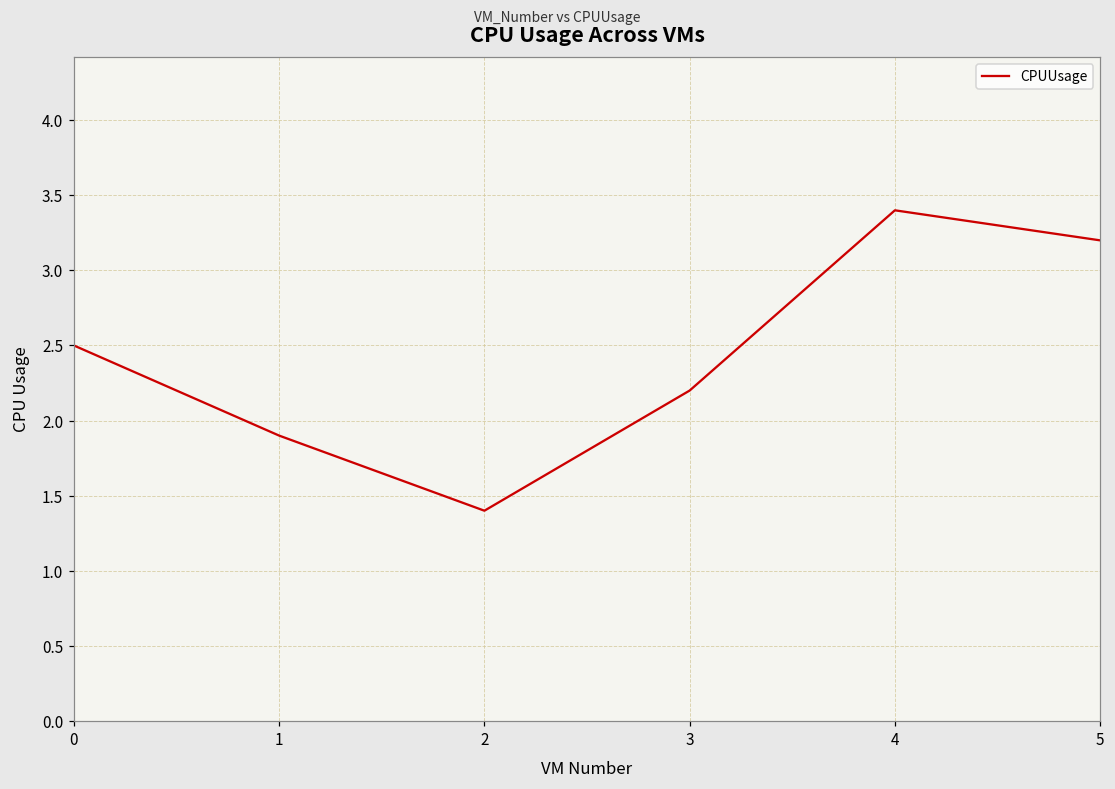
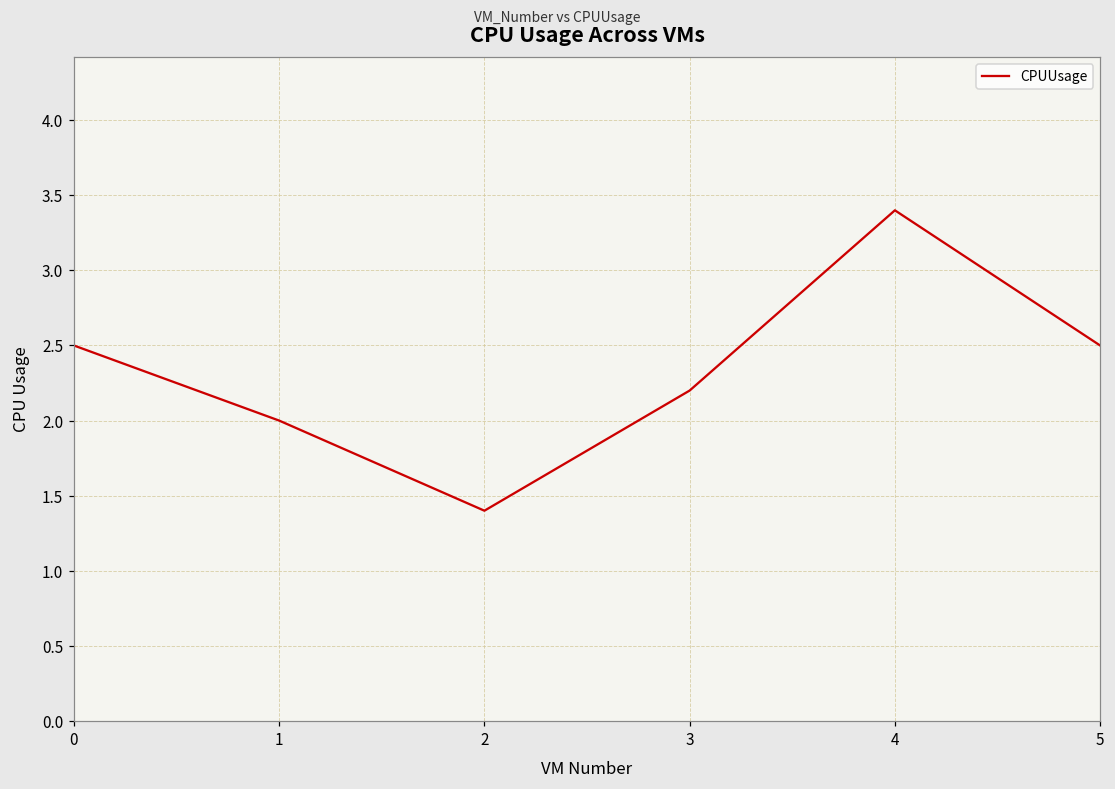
1: 1.9 -> 2.0
5: 3.2 -> 2.5
